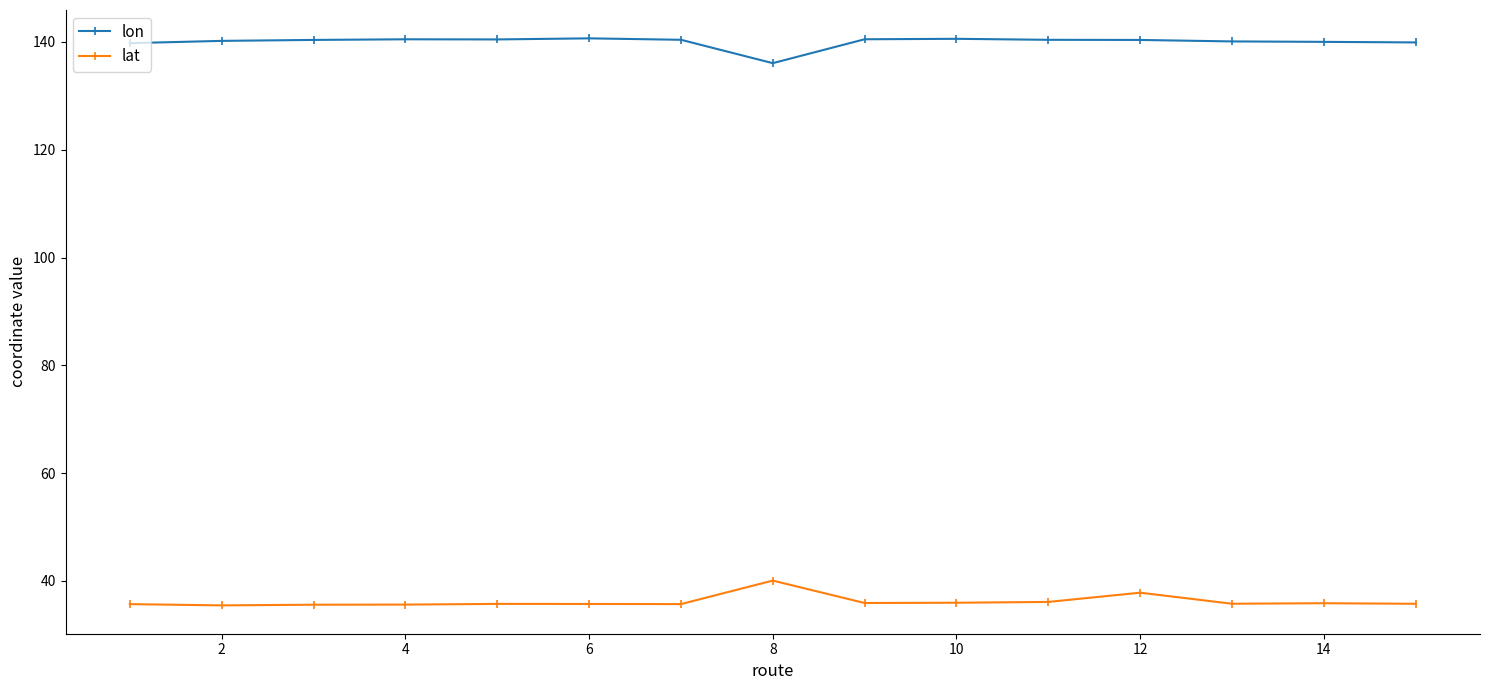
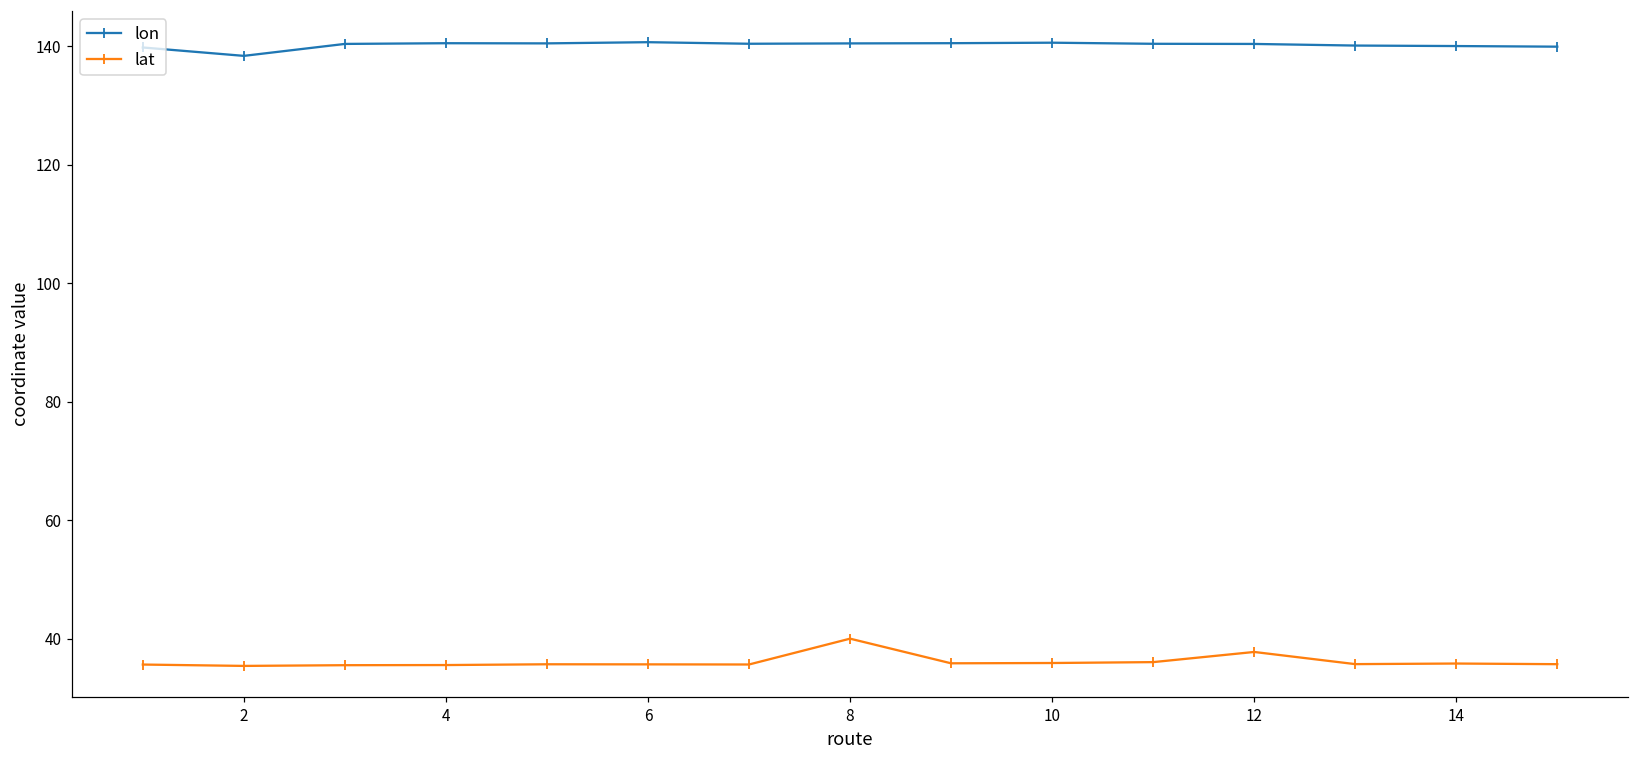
lon, 2: 140 -> 138
lon, 8: 136 -> 140
